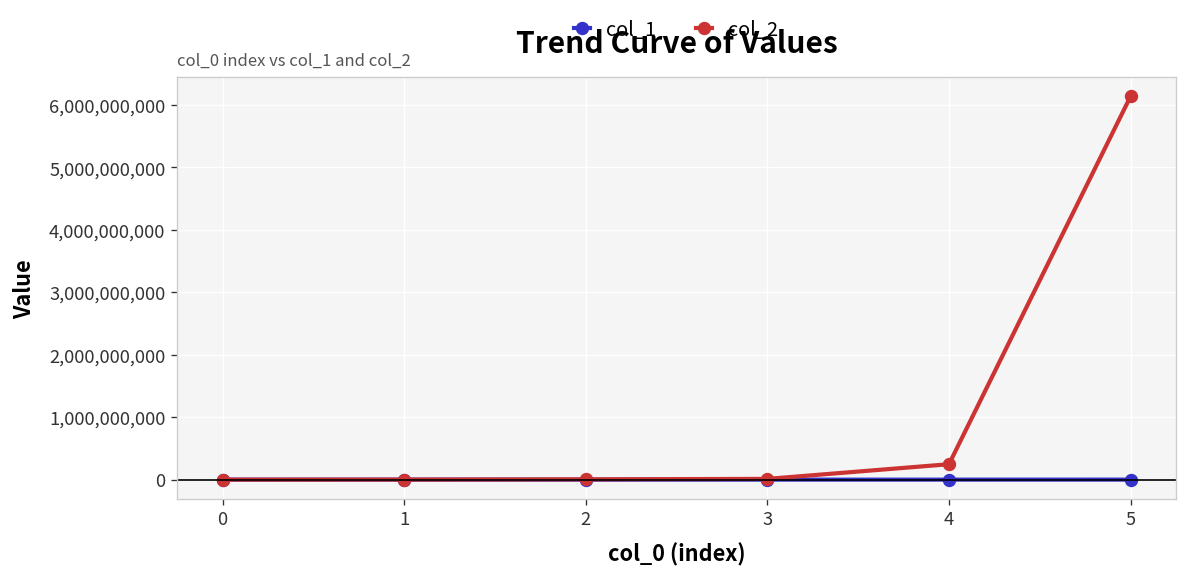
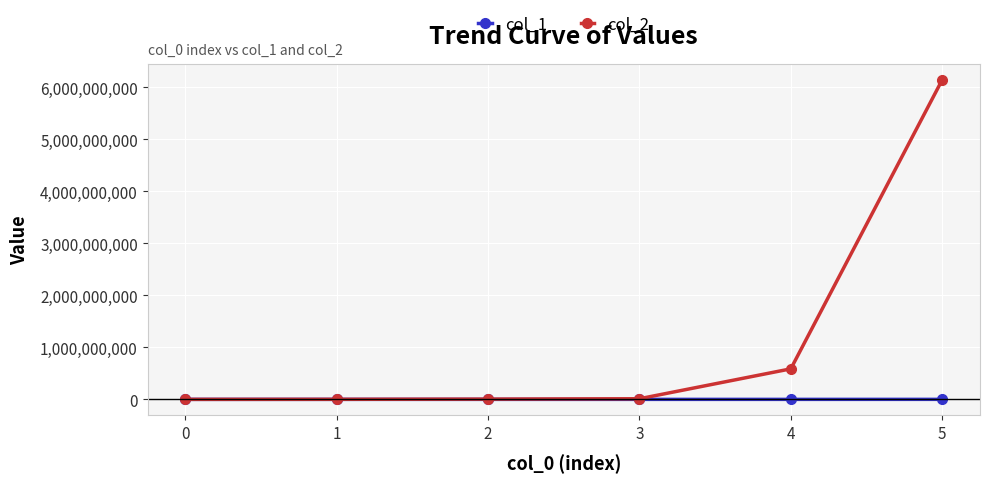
col_2, 4: 200,000,000 -> 600,000,000
